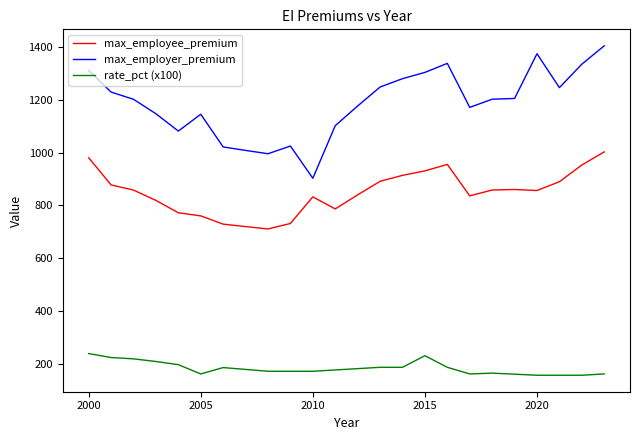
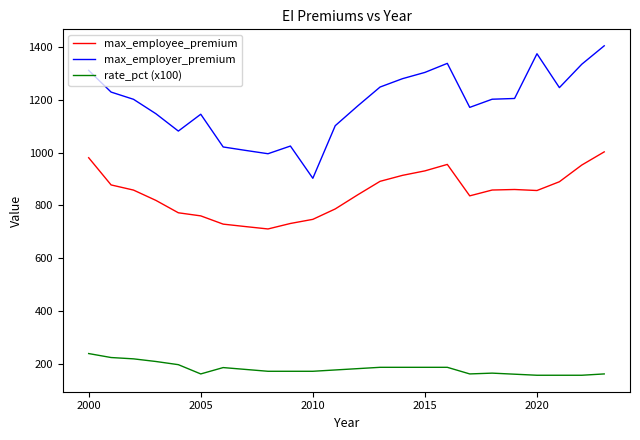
max_employee_premium, 2010: 830 -> 750
rate_pct (x100), 2015: 230 -> 190
